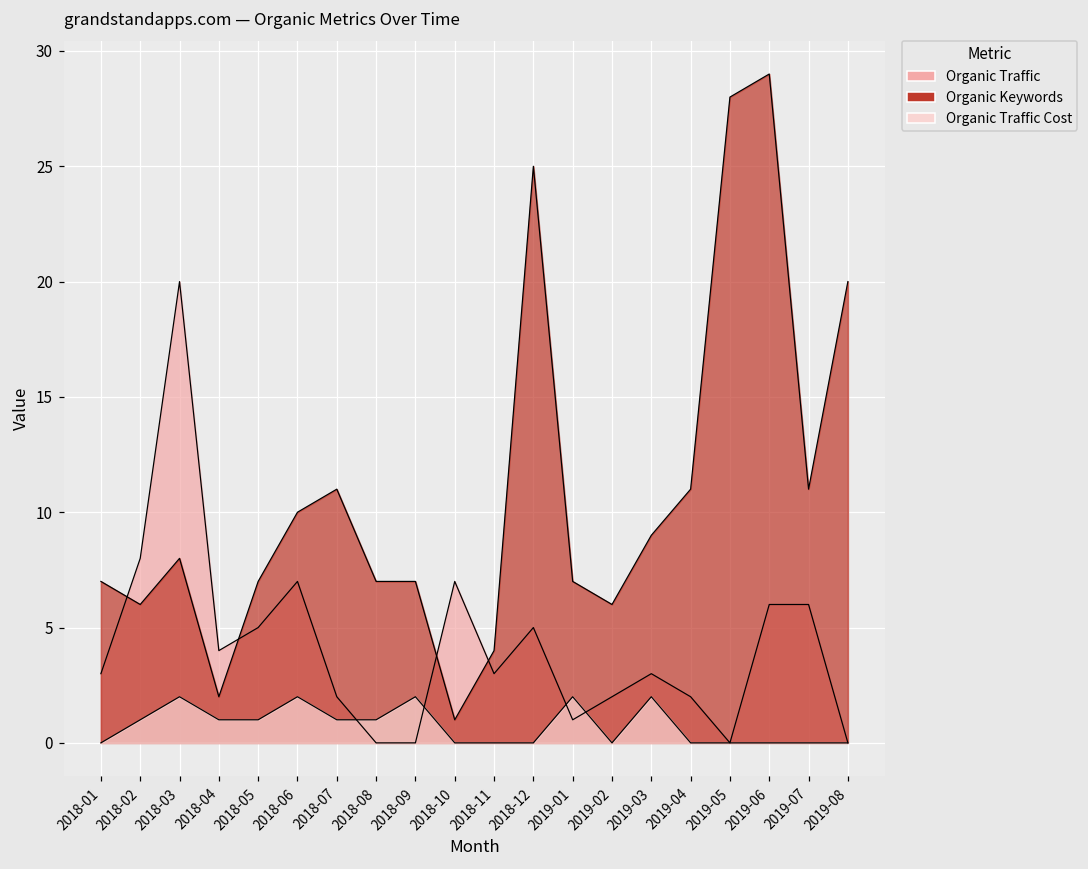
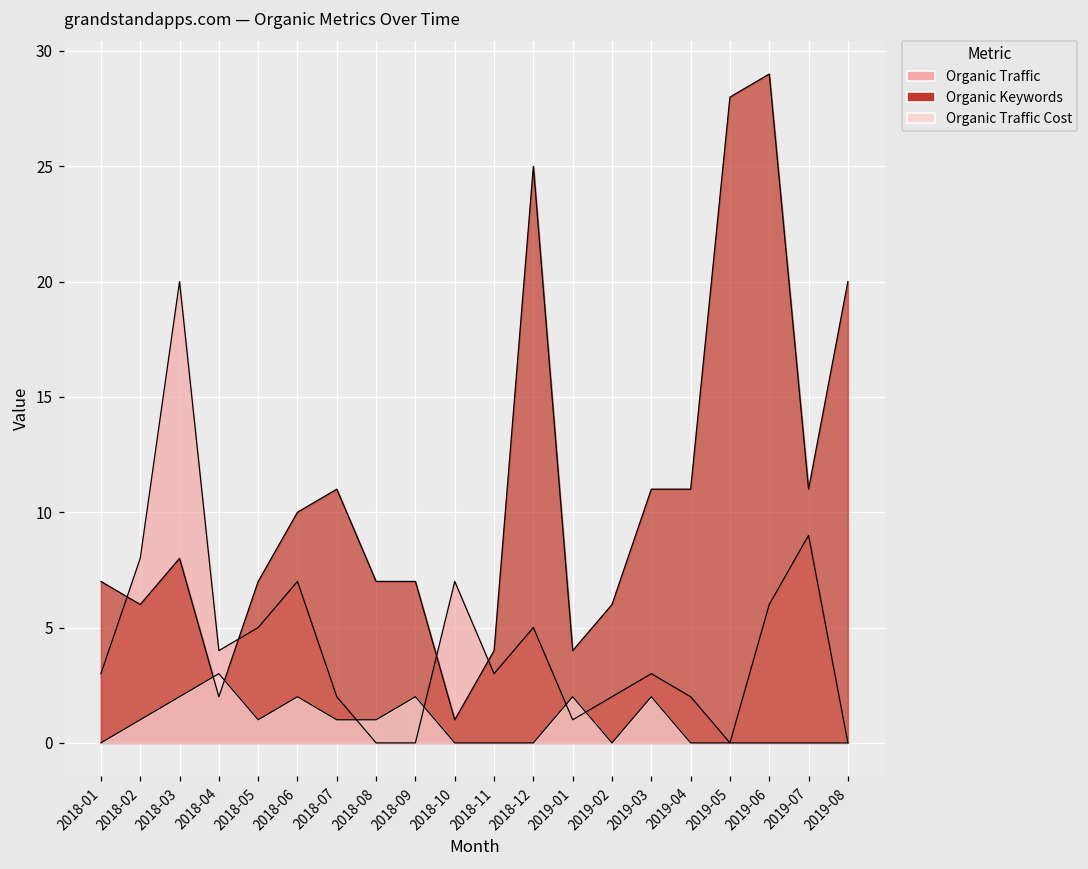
Organic Traffic Cost, 2018-04: 1 -> 3
Organic Keywords, 2019-01: 7 -> 4
Organic Keywords, 2019-03: 9 -> 11
Organic Traffic, 2019-07: 6 -> 9
